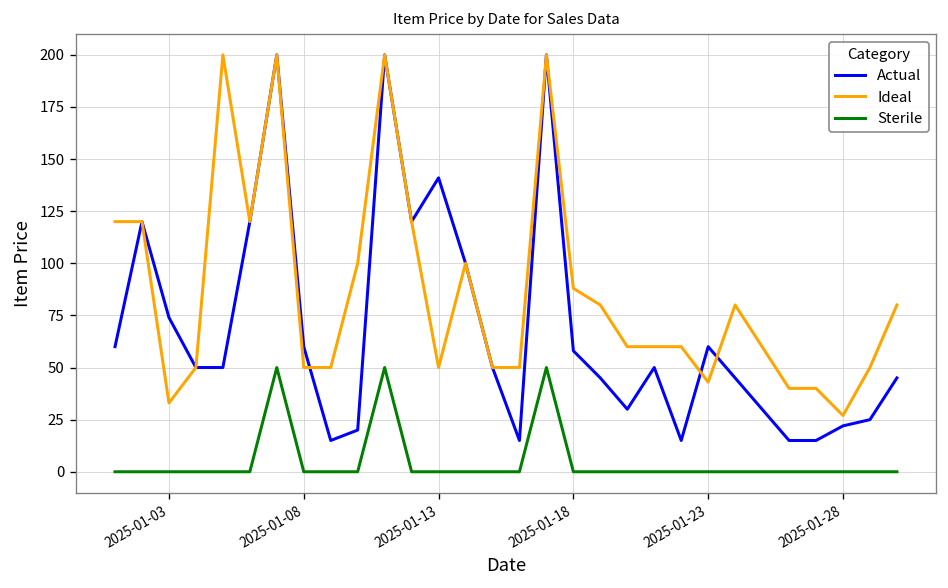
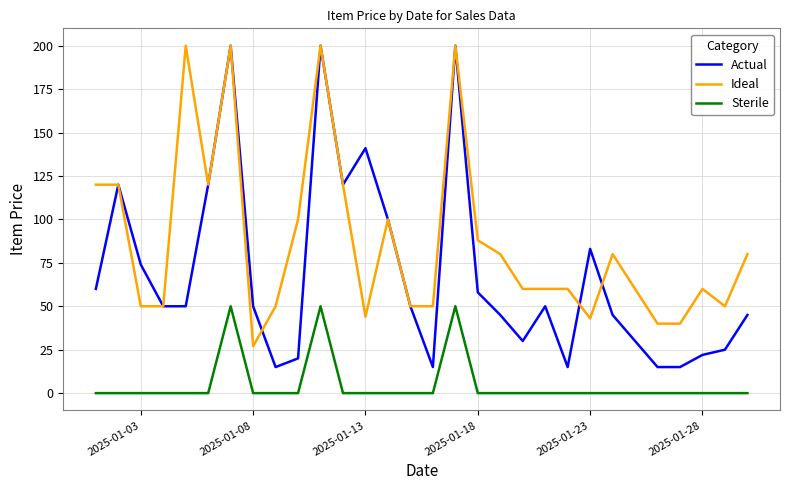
Ideal, 2025-01-03: 33 -> 50
Actual, 2025-01-08: 60 -> 50
Ideal, 2025-01-08: 50 -> 27
Ideal, 2025-01-13: 50 -> 44
Actual, 2025-01-23: 60 -> 83
Ideal, 2025-01-28: 27 -> 60
